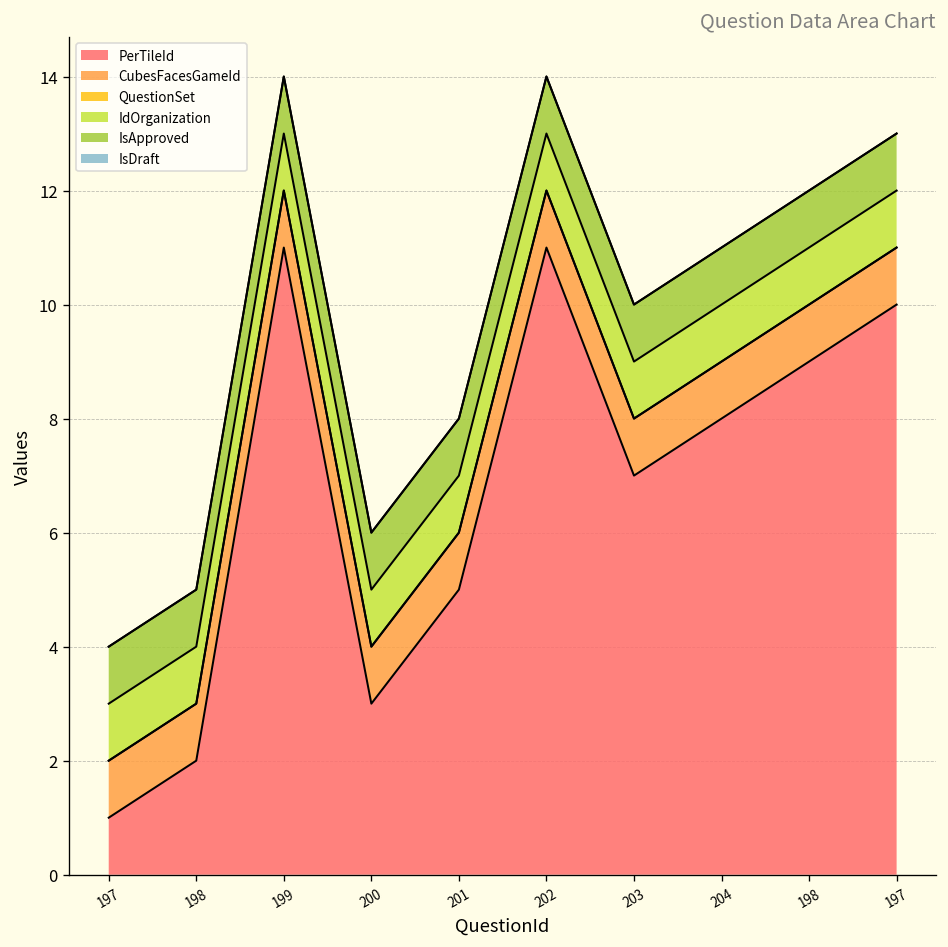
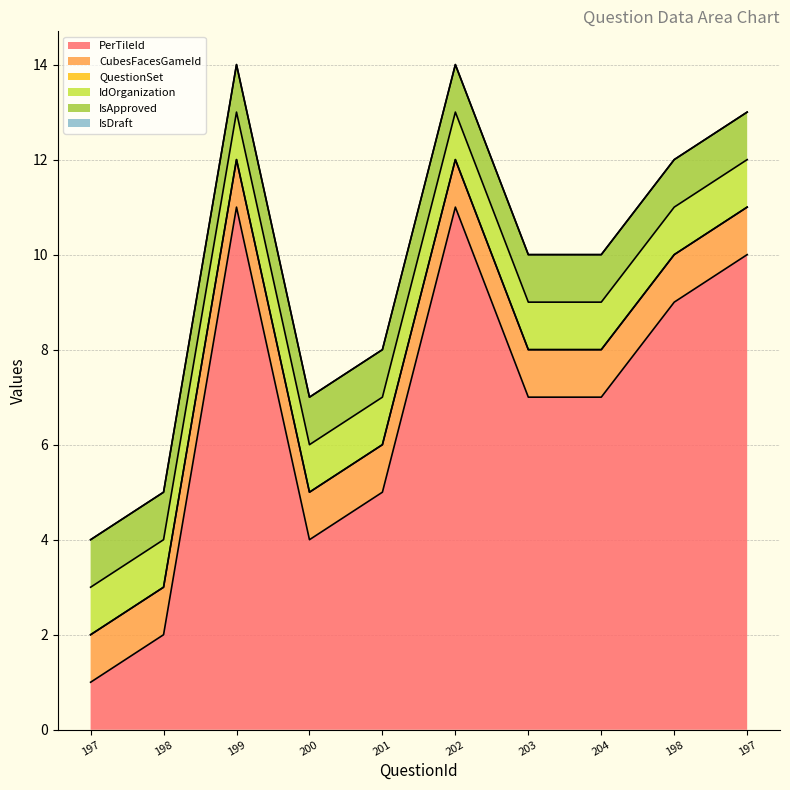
PerTileId, 200: 3 -> 4
PerTileId, 204: 8 -> 7
